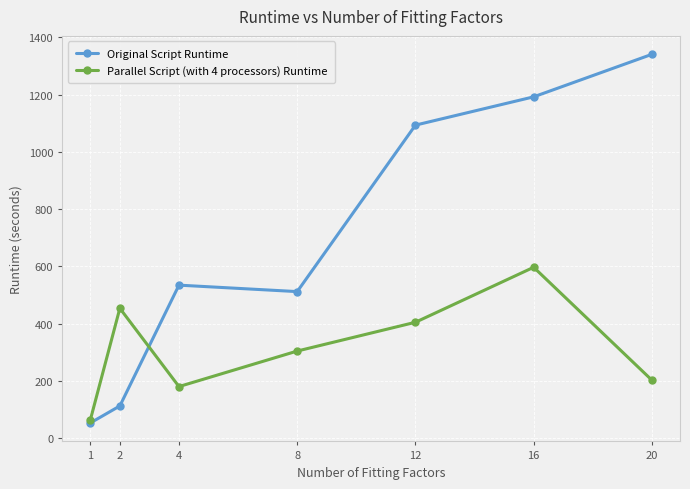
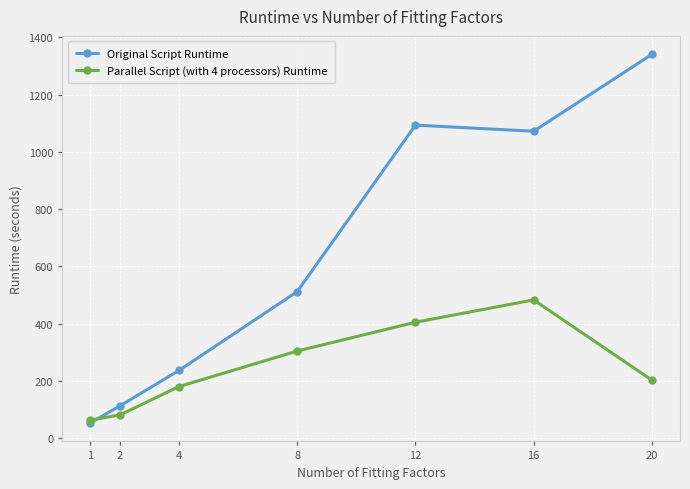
Parallel Script (with 4 processors) Runtime, 2: 450 -> 80
Original Script Runtime, 4: 530 -> 240
Original Script Runtime, 16: 1190 -> 1070
Parallel Script (with 4 processors) Runtime, 16: 600 -> 480
